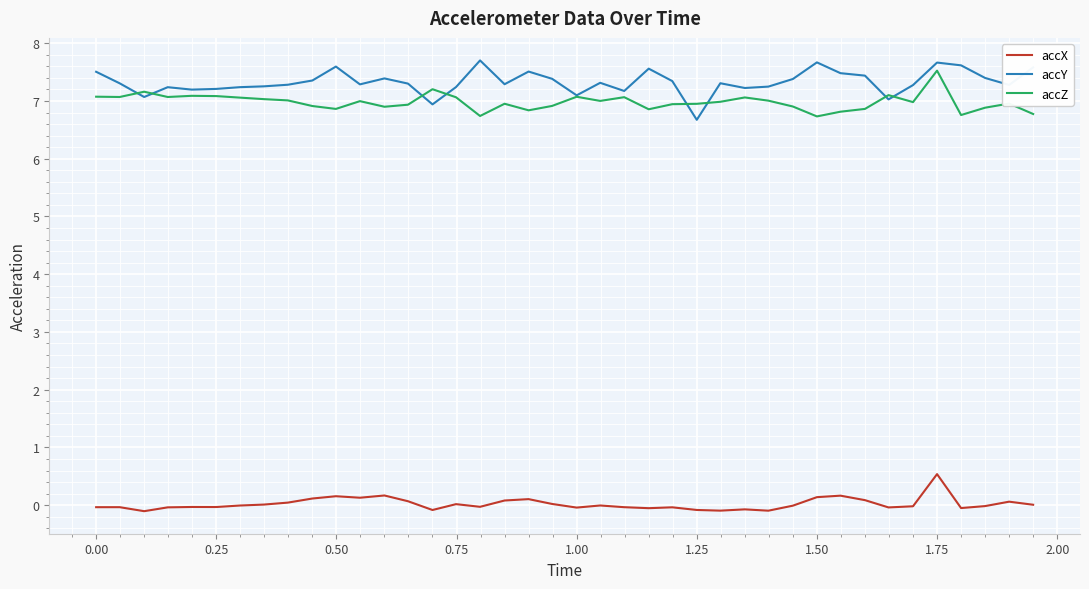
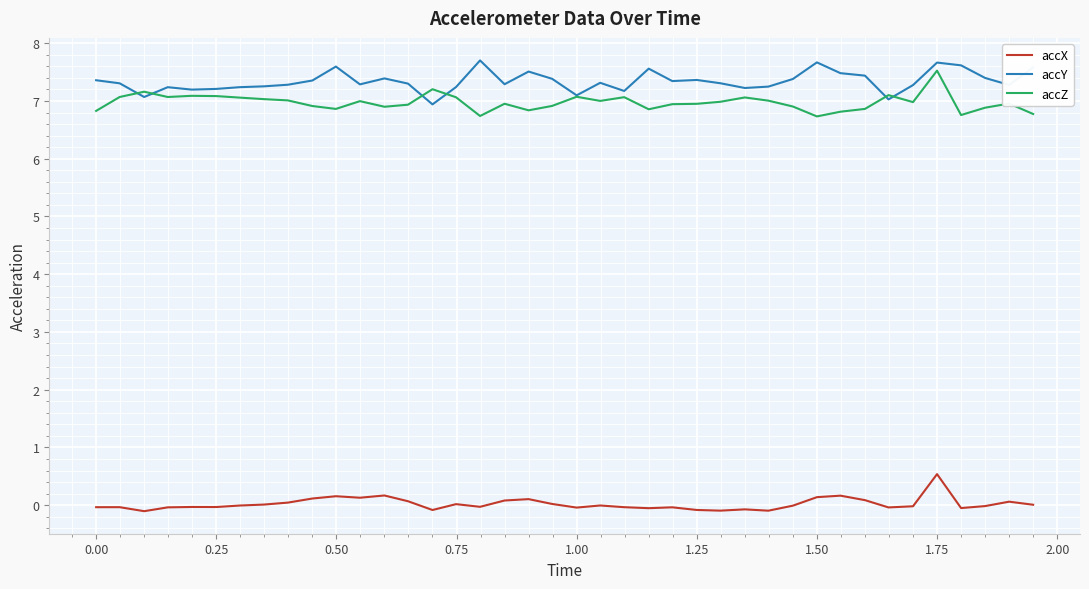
accY, 0.00: 7.5 -> 7.4
accZ, 0.00: 7.1 -> 6.8
accY, 1.25: 6.7 -> 7.4
